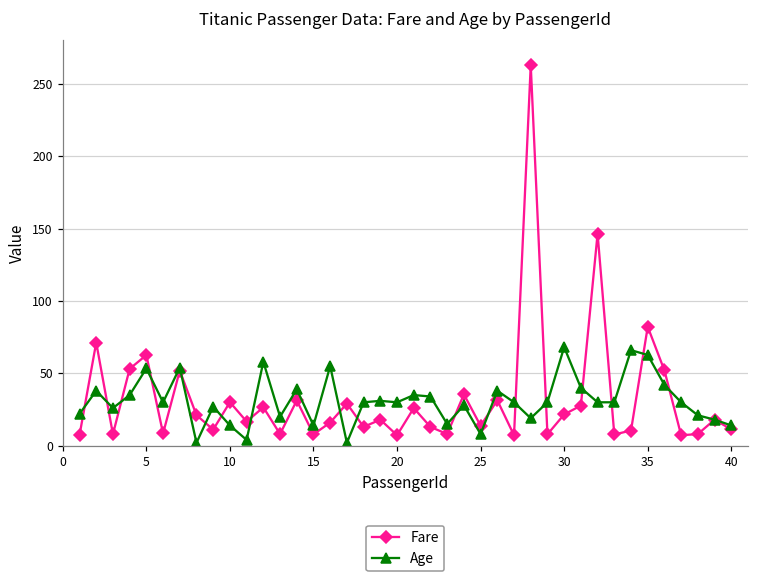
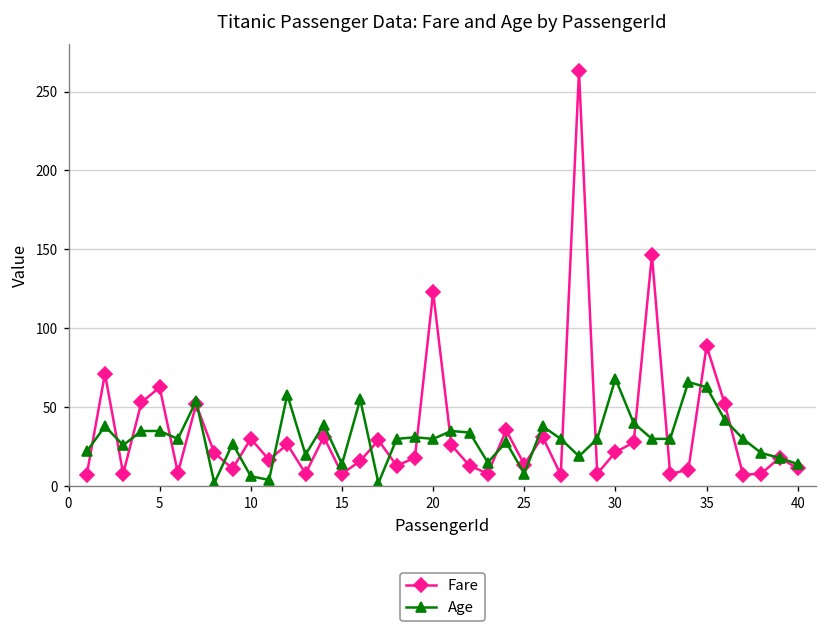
Age, 5: 53 -> 35
Age, 10: 14 -> 6
Fare, 20: 7 -> 123
Fare, 35: 82 -> 89
